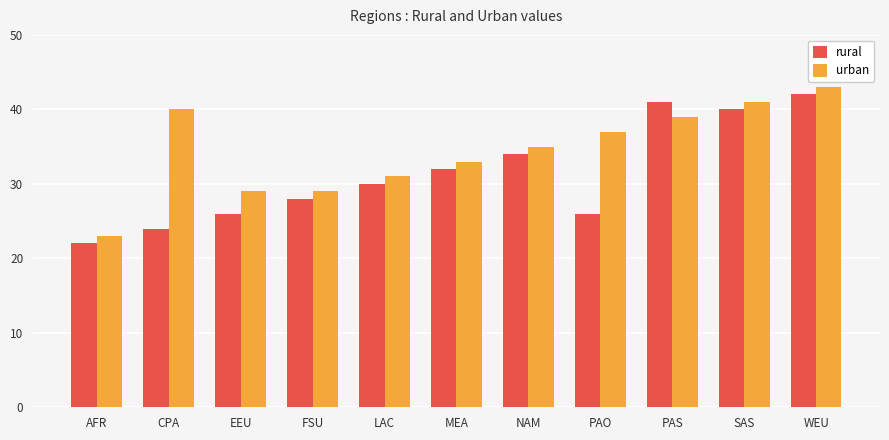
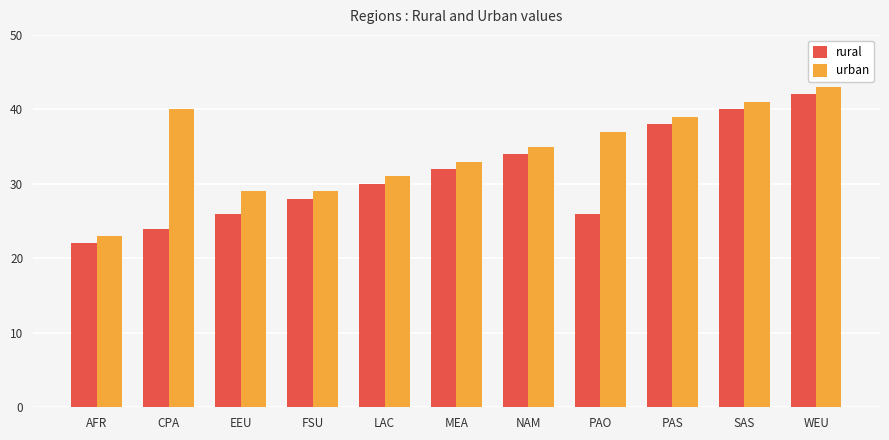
rural, PAS: 41 -> 38
